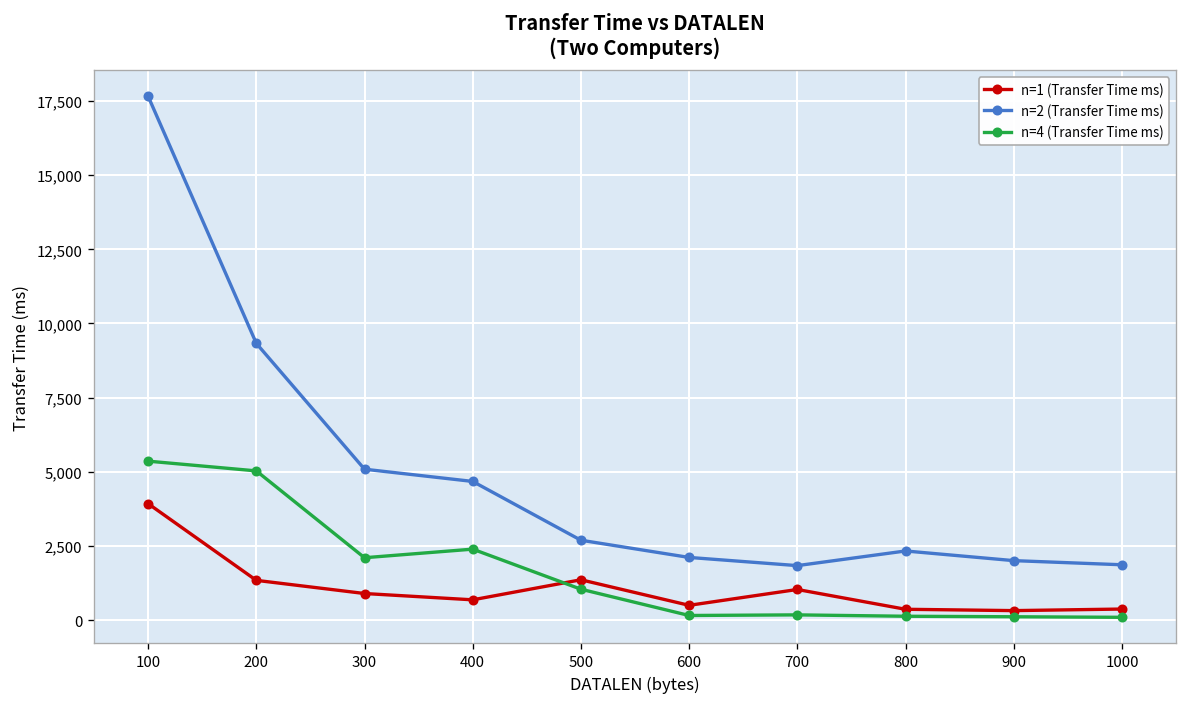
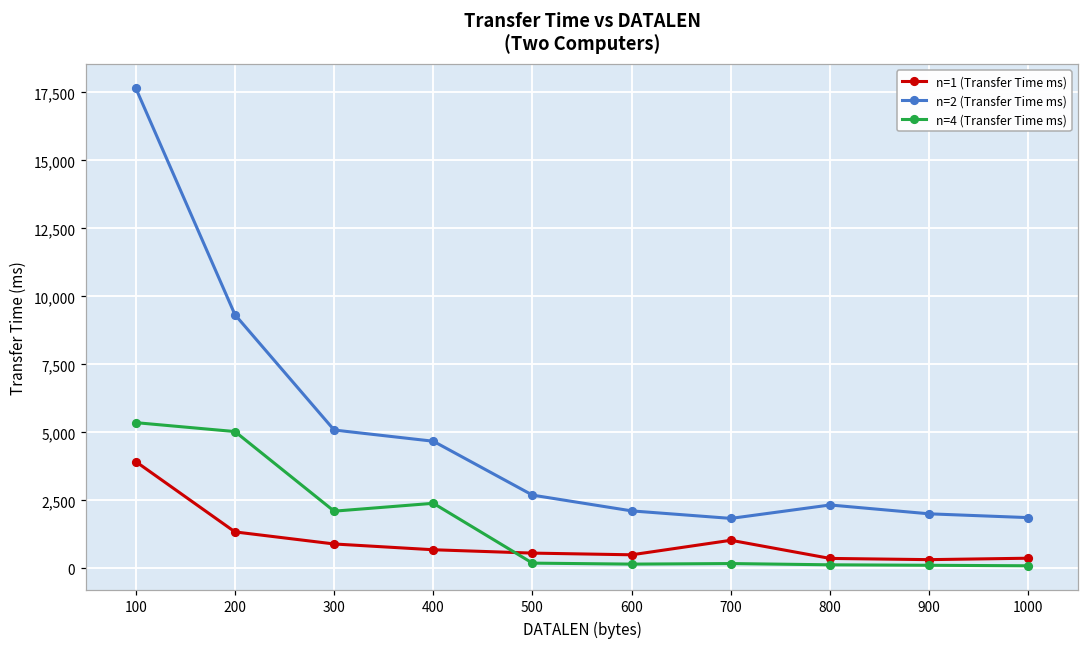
n=1 (Transfer Time ms), 500: 1,400 -> 600
n=4 (Transfer Time ms), 500: 1,000 -> 200
